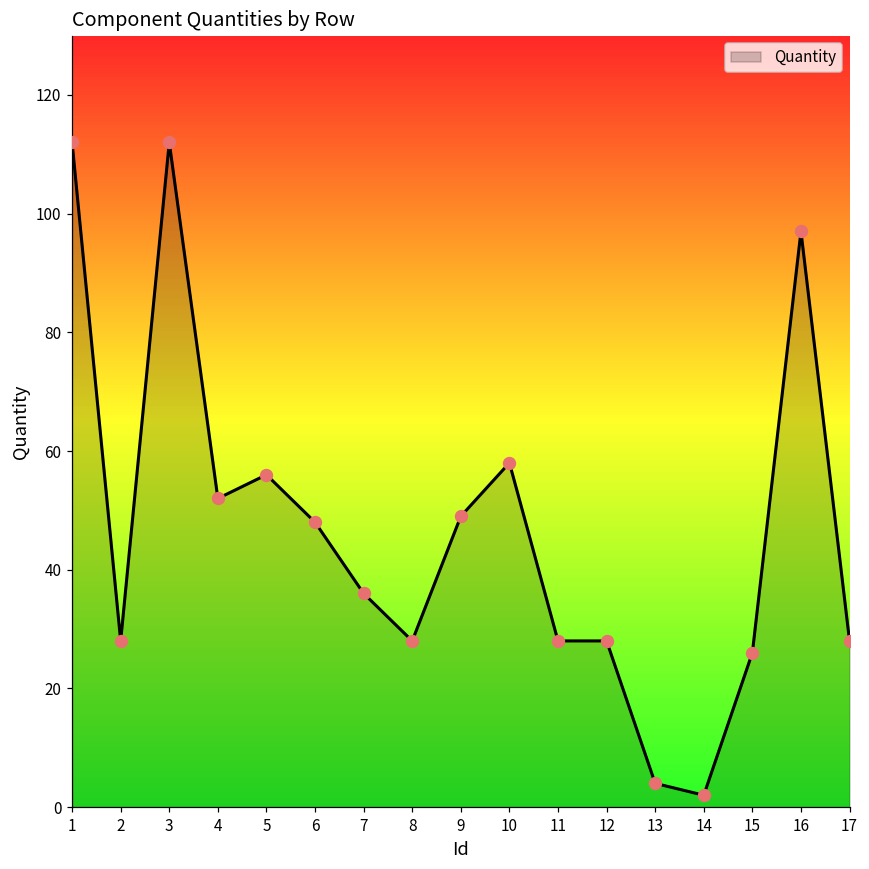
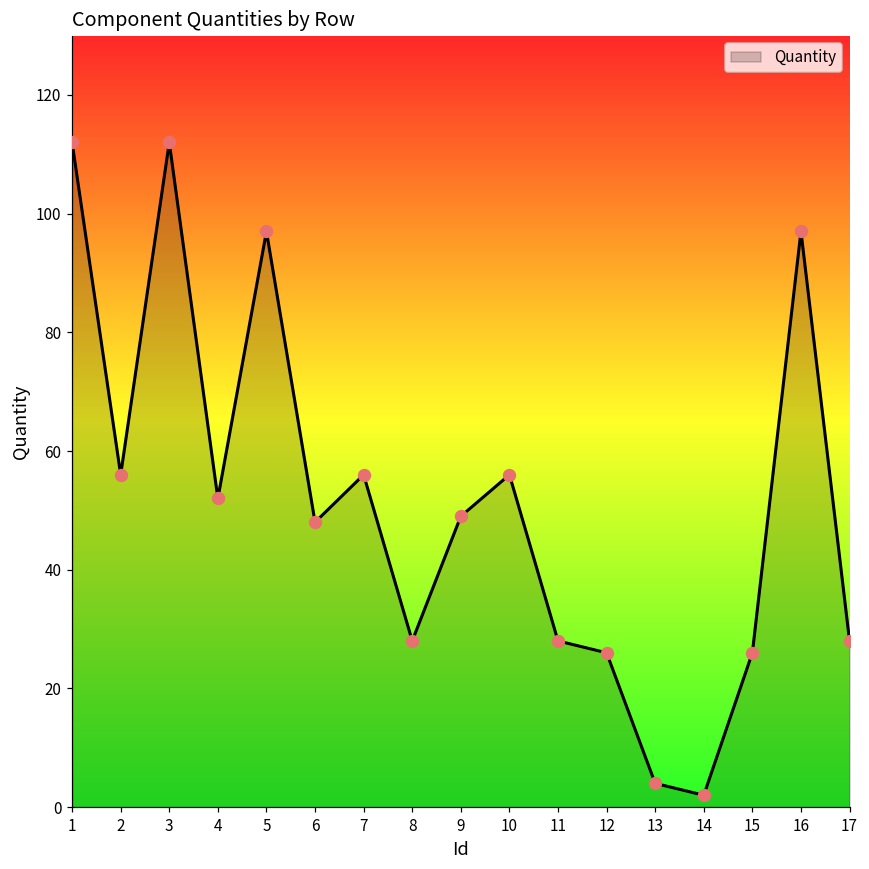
2: 28 -> 56
5: 56 -> 97
7: 36 -> 56
10: 58 -> 56
12: 28 -> 26
